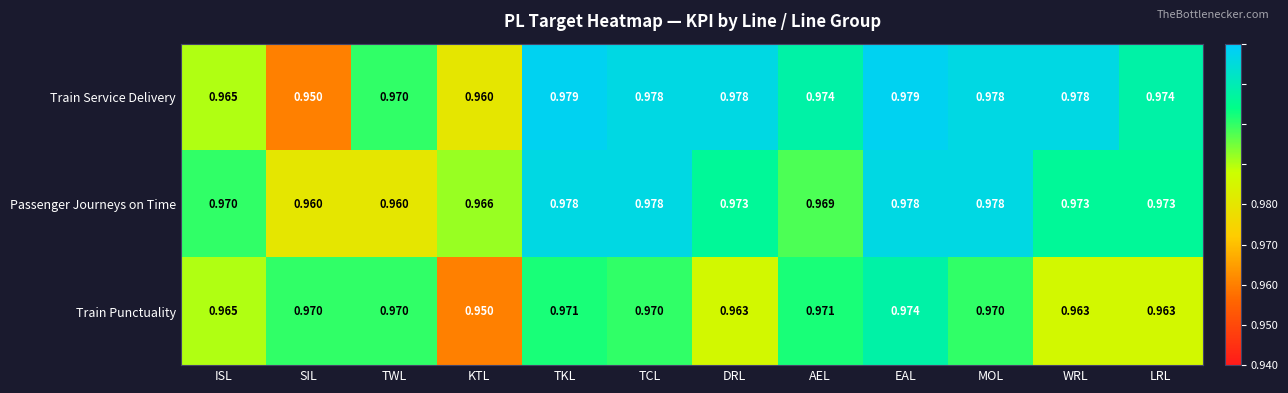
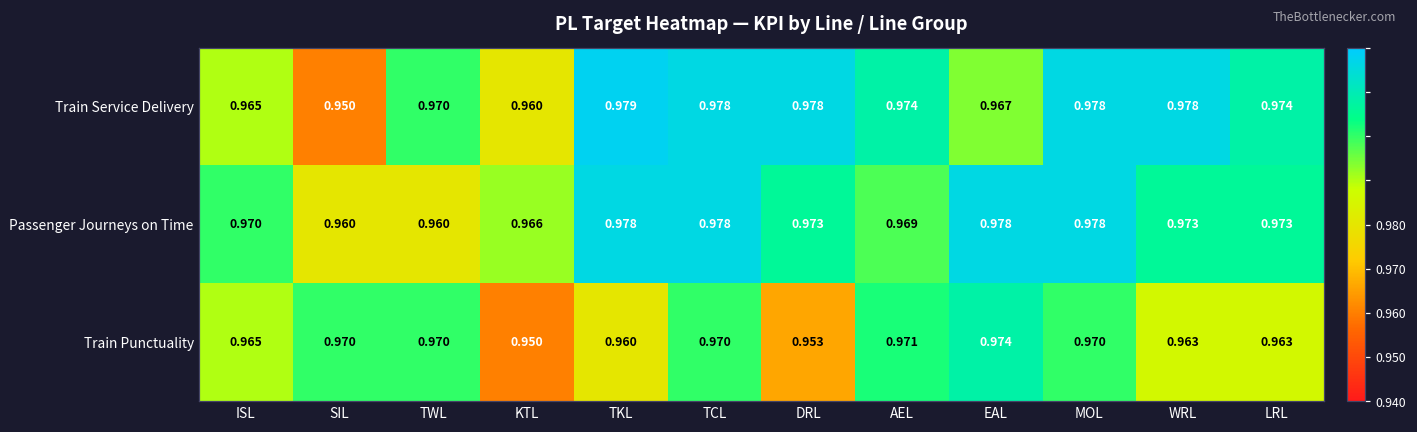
Train Service Delivery, EAL: 0.979 -> 0.967
Train Punctuality, TKL: 0.971 -> 0.960
Train Punctuality, DRL: 0.963 -> 0.953
